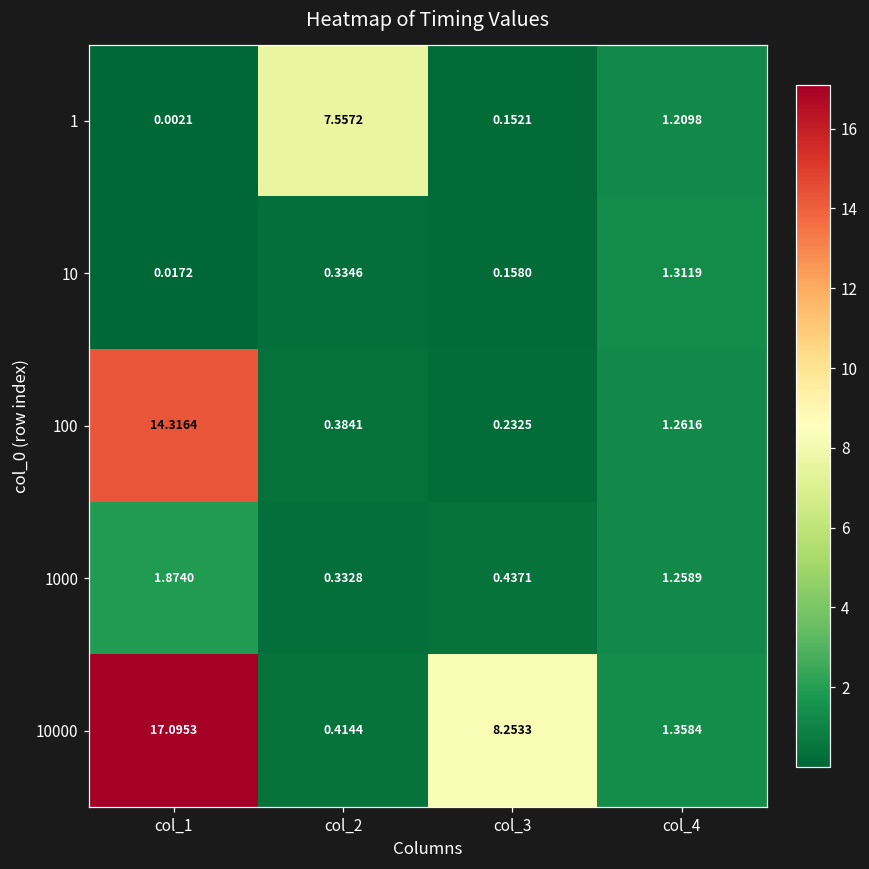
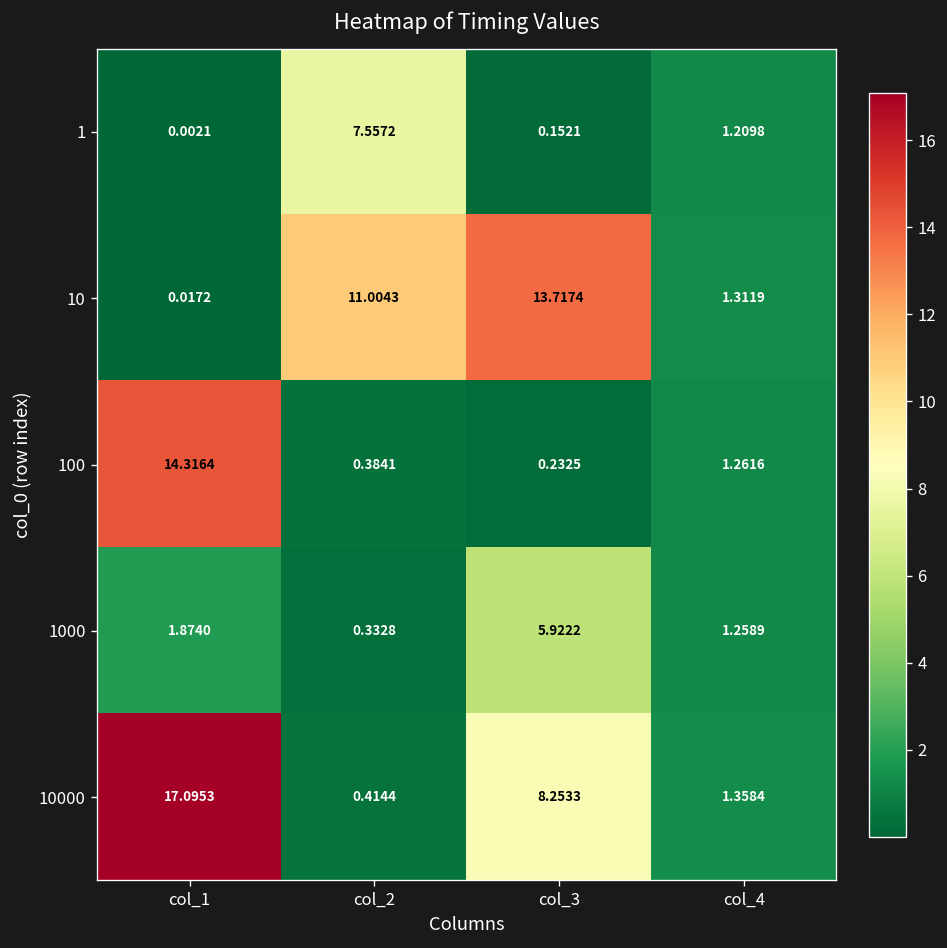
10, col_2: 0.3346 -> 11.0043
10, col_3: 0.1580 -> 13.7174
1000, col_3: 0.4371 -> 5.9222
